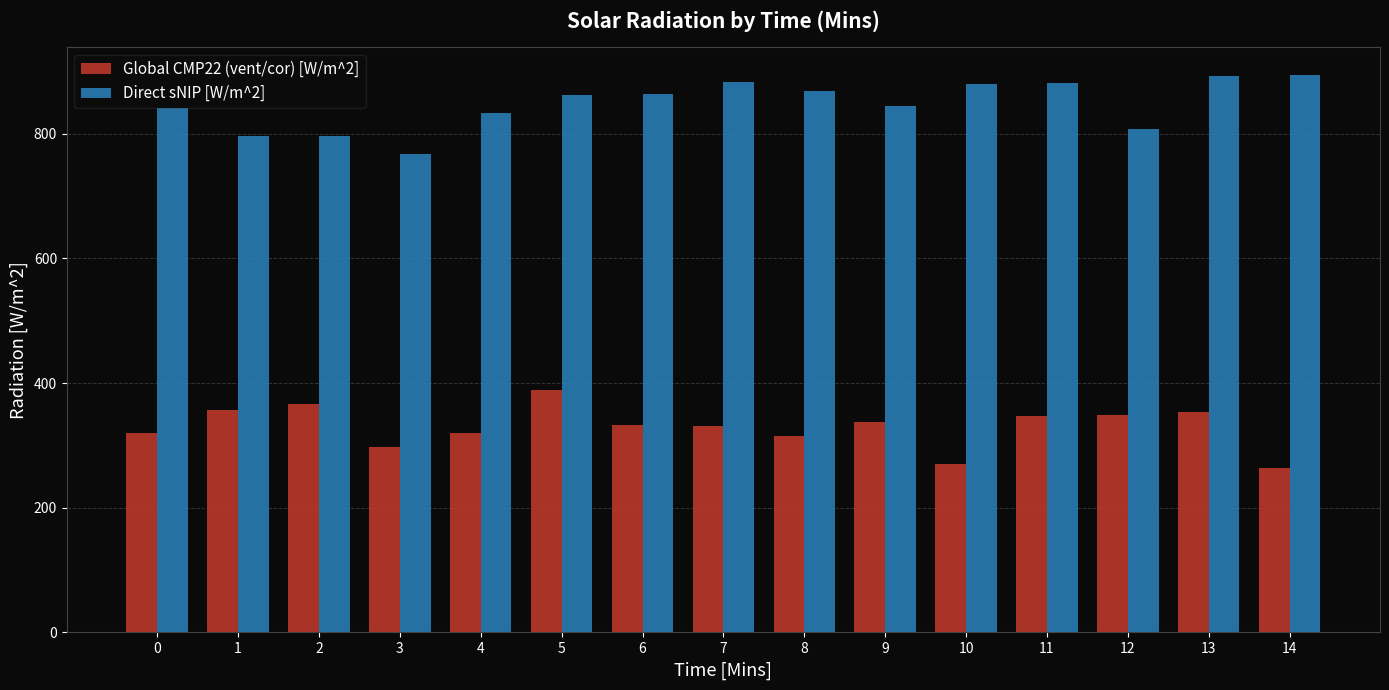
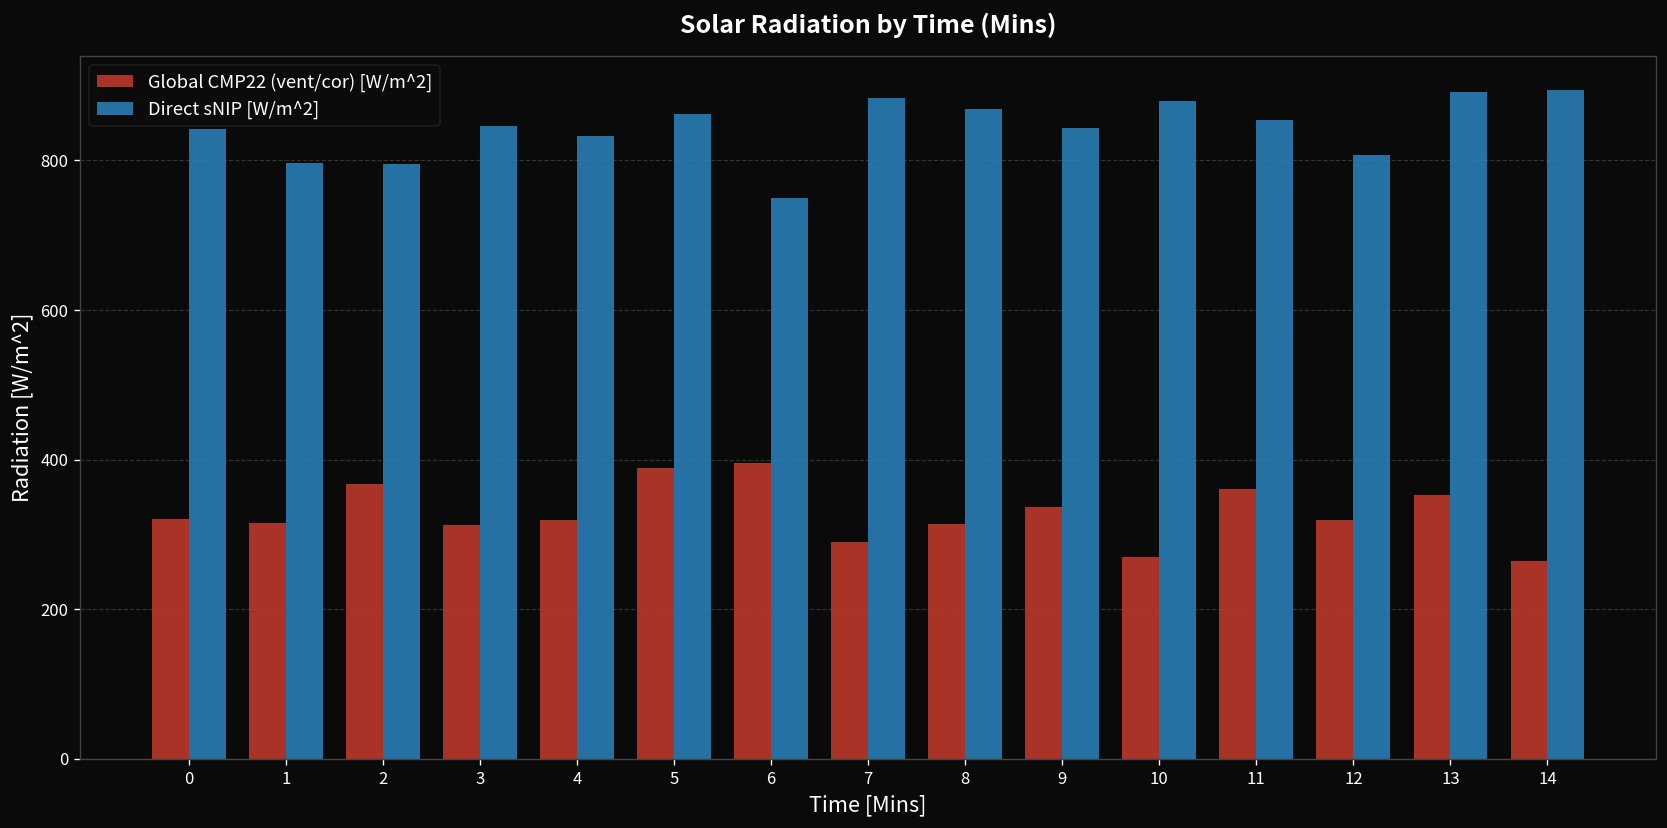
Global CMP22 (vent/cor) [W/m^2], 1: 360 -> 320
Global CMP22 (vent/cor) [W/m^2], 3: 300 -> 310
Direct sNIP [W/m^2], 3: 770 -> 850
Global CMP22 (vent/cor) [W/m^2], 6: 330 -> 400
Direct sNIP [W/m^2], 6: 860 -> 750
Global CMP22 (vent/cor) [W/m^2], 7: 330 -> 290
Global CMP22 (vent/cor) [W/m^2], 11: 350 -> 360
Direct sNIP [W/m^2], 11: 880 -> 850
Global CMP22 (vent/cor) [W/m^2], 12: 350 -> 320
